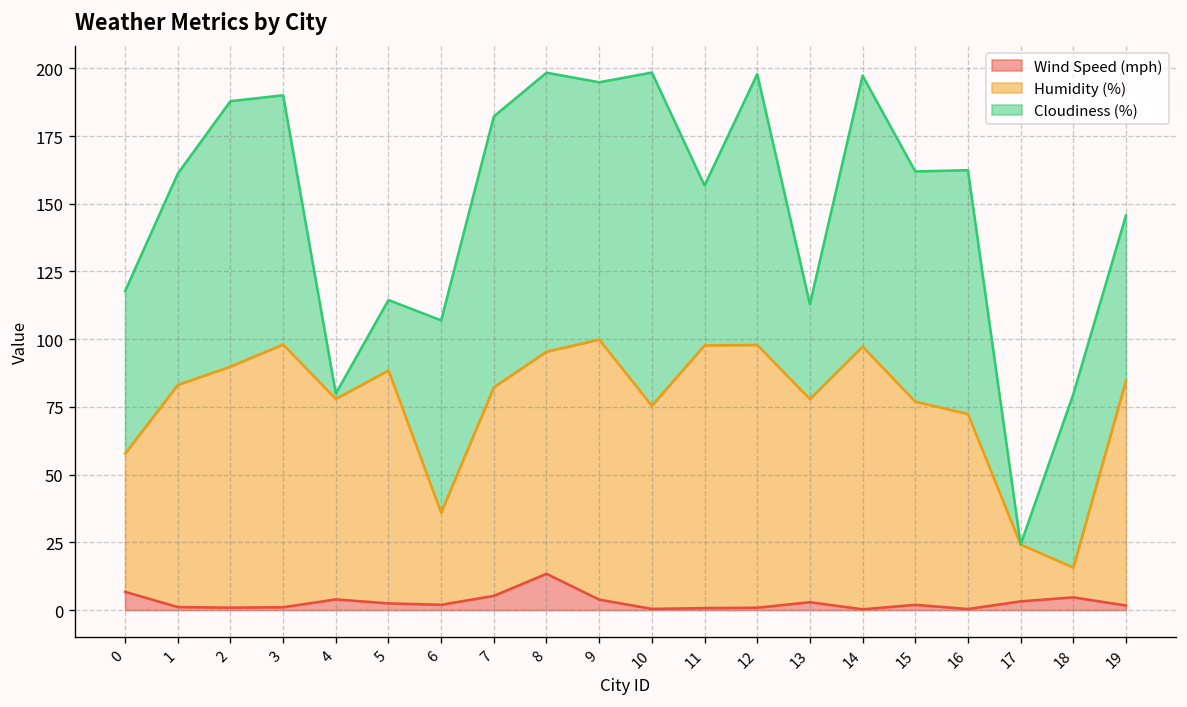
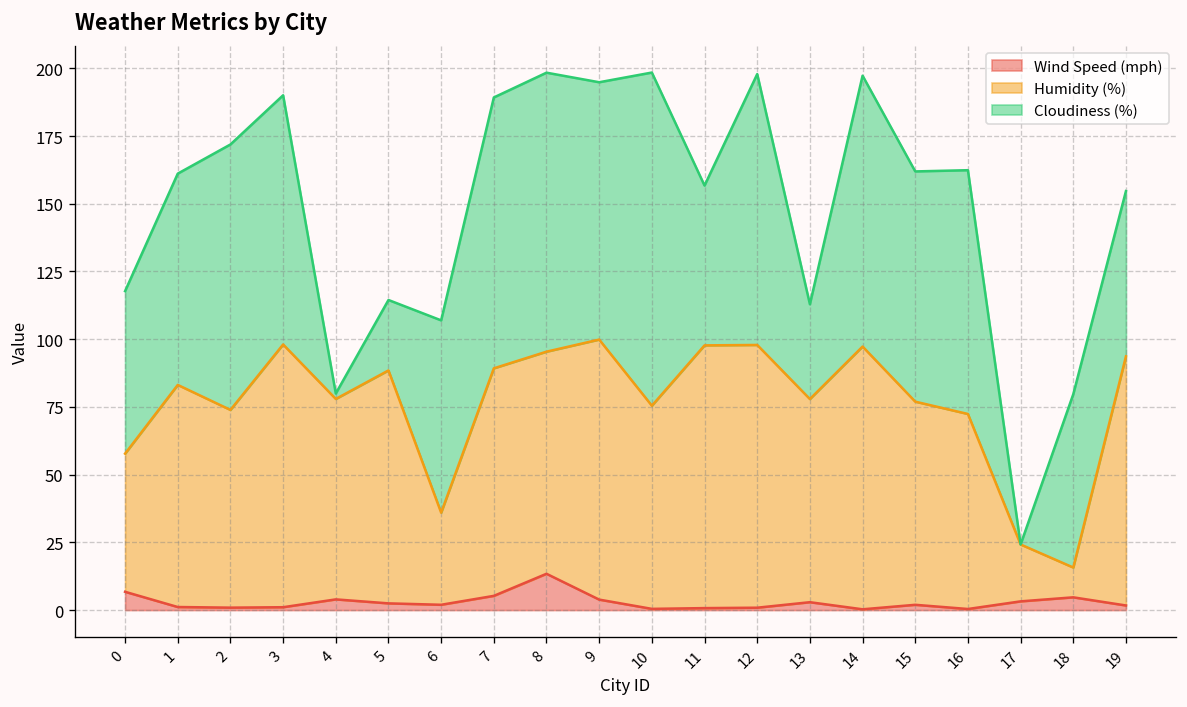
Humidity (%), 2: 89 -> 73
Humidity (%), 7: 77 -> 84
Humidity (%), 19: 83 -> 92
